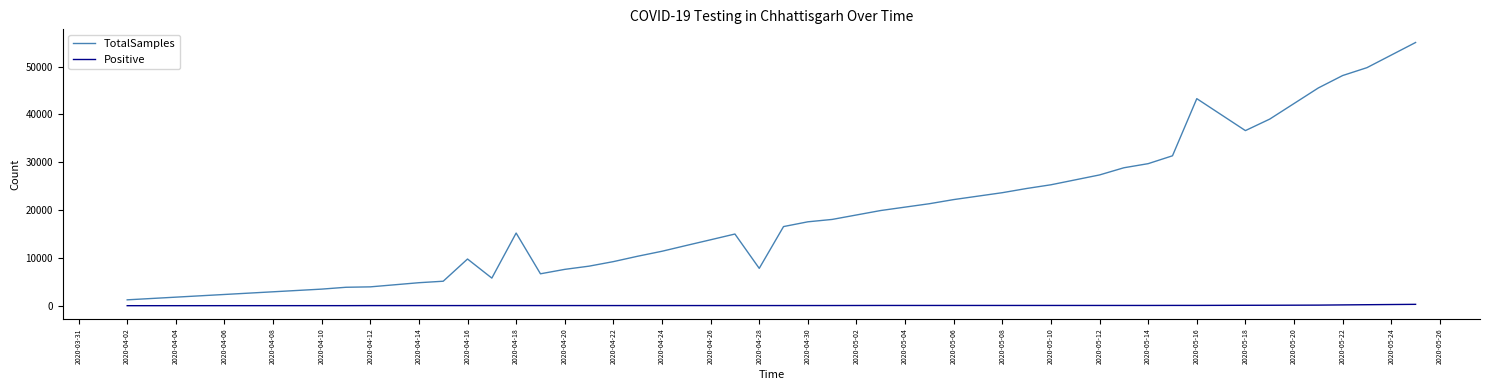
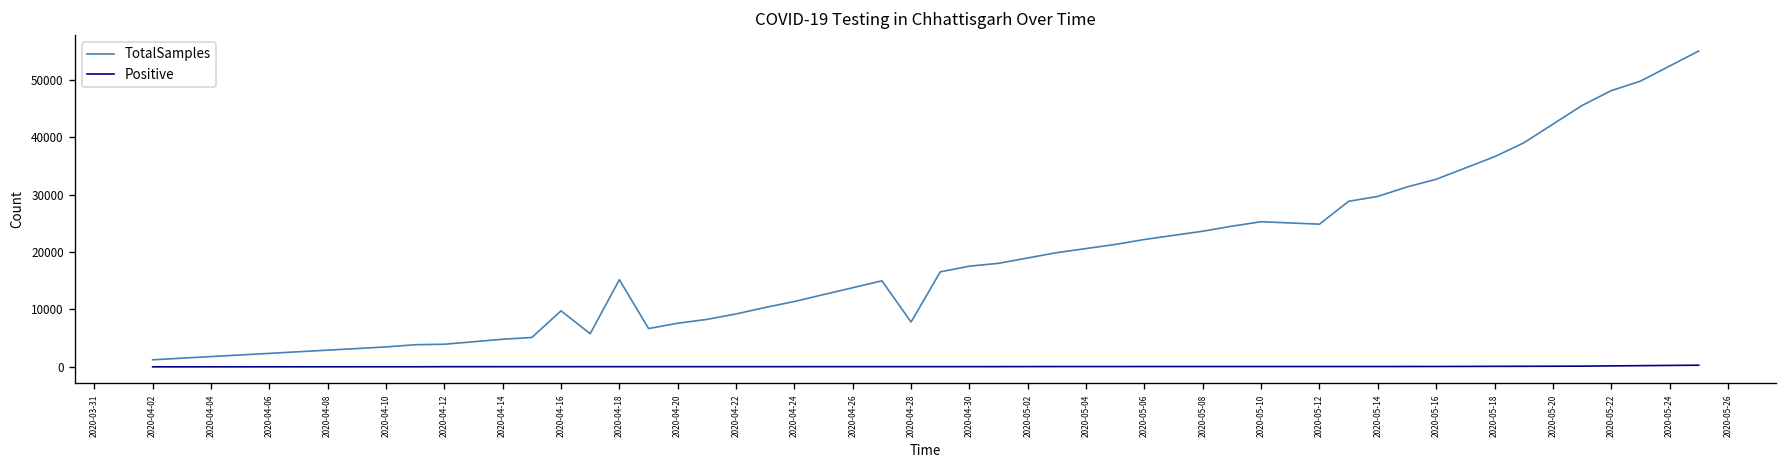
TotalSamples, 2020-05-12: 27000 -> 25000
TotalSamples, 2020-05-16: 43000 -> 33000
